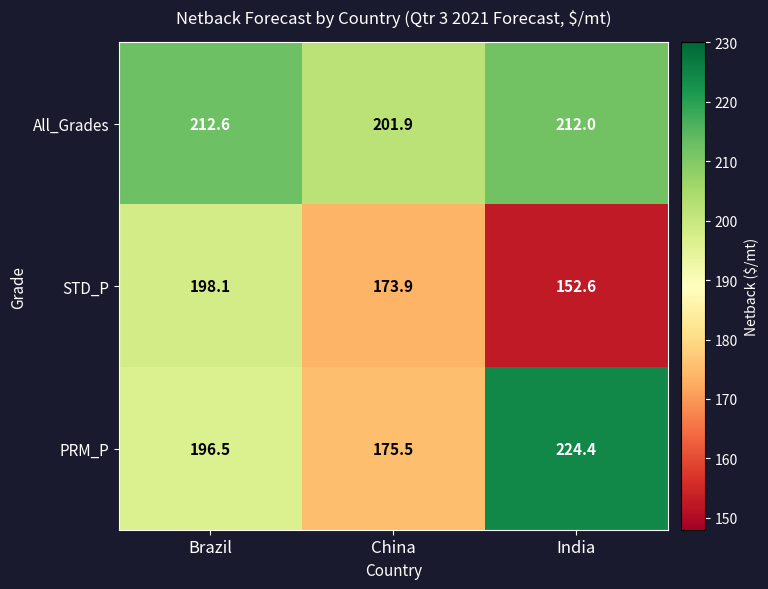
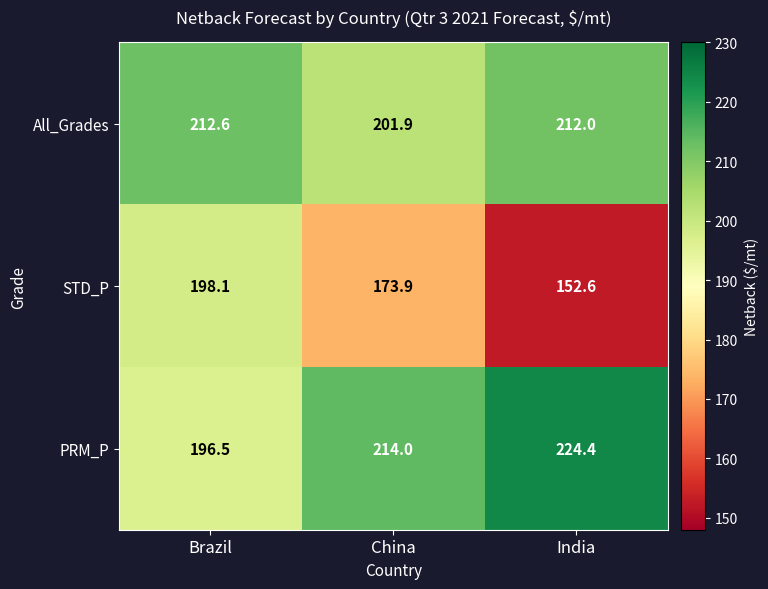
PRM_P, China: 175.5 -> 214.0
